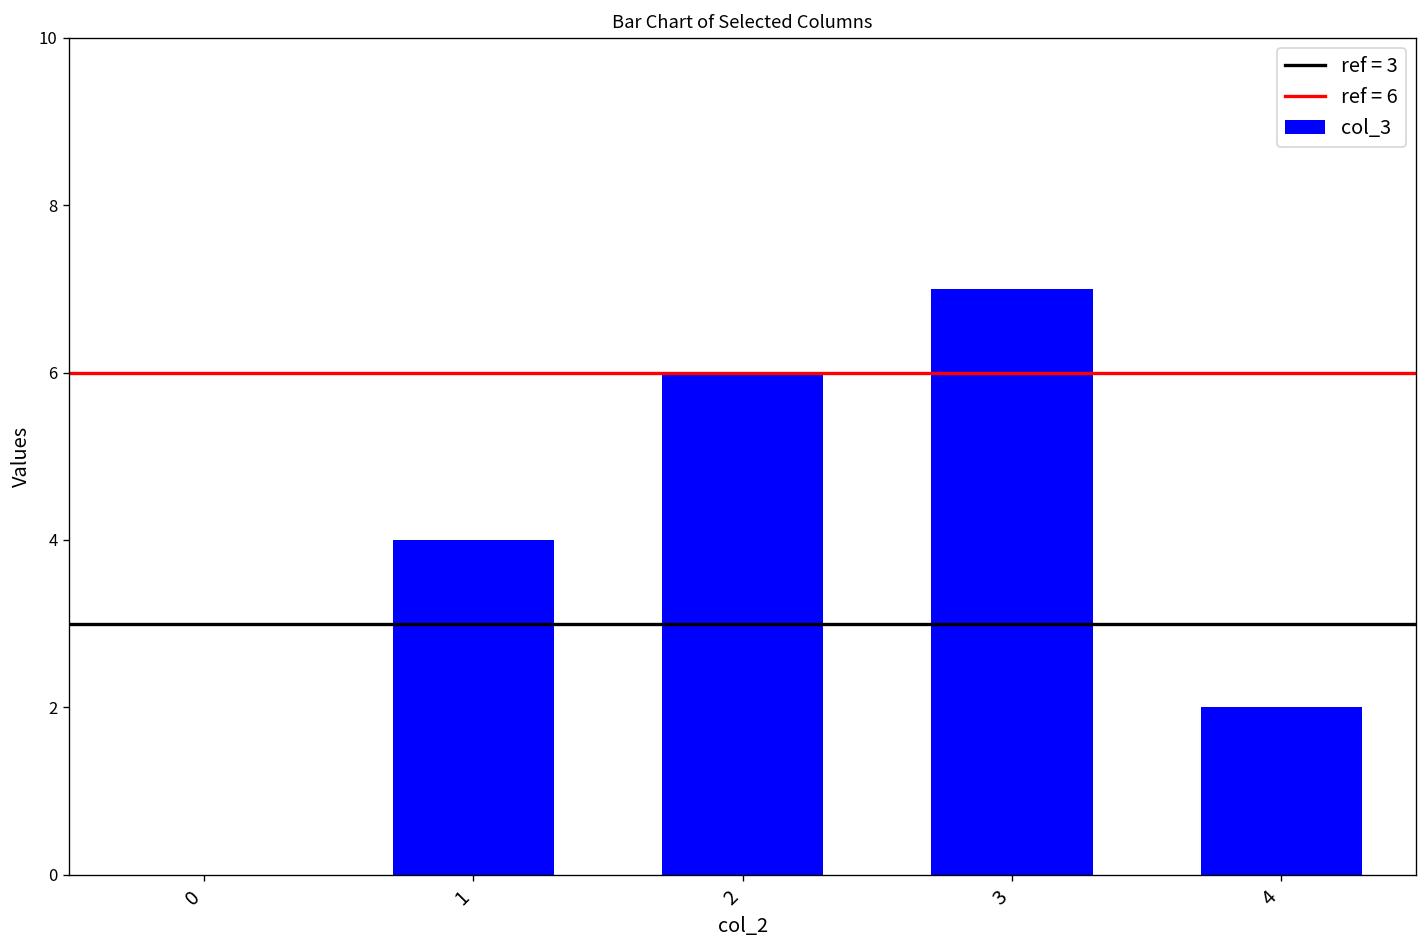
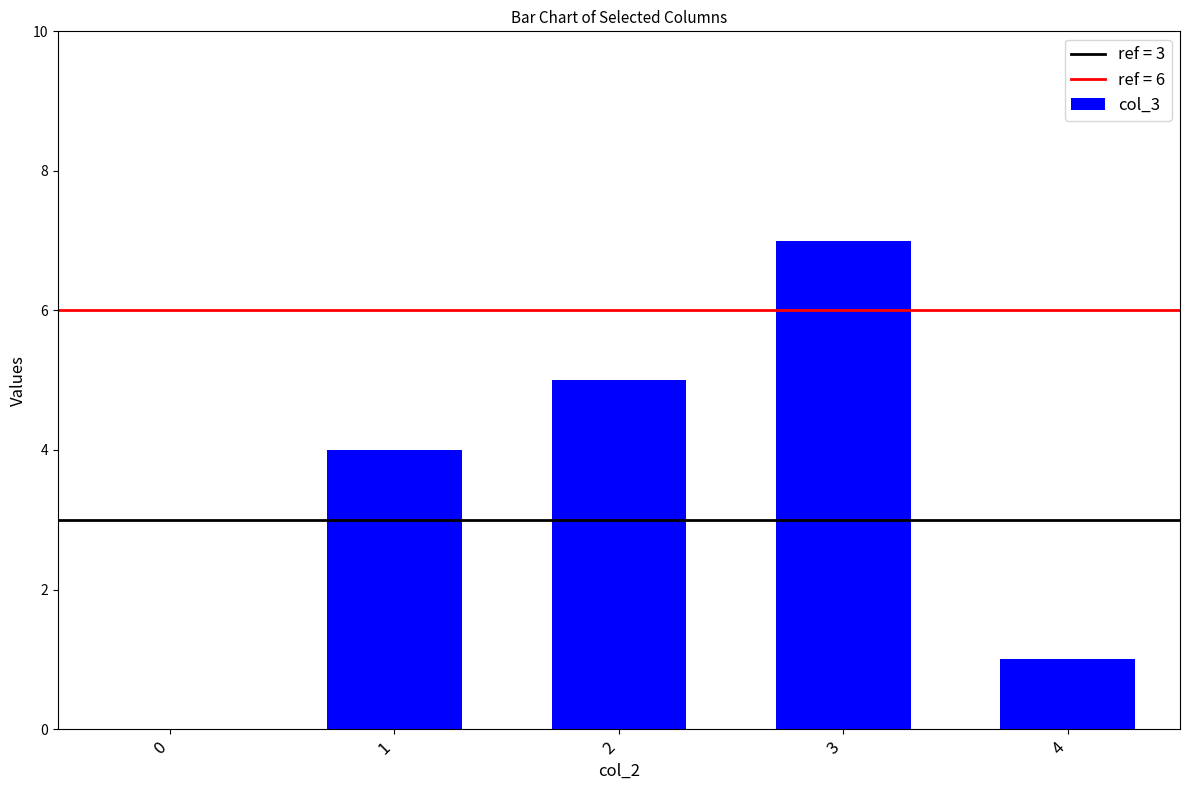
2: 6 -> 5
4: 2 -> 1
